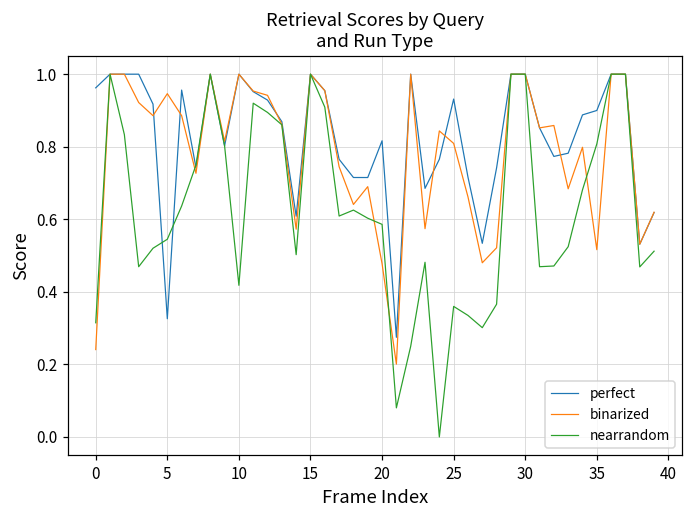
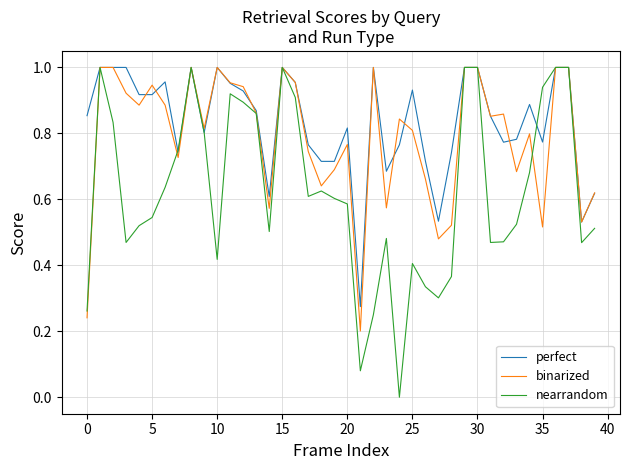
perfect, 0: 0.96 -> 0.85
nearrandom, 0: 0.31 -> 0.26
perfect, 5: 0.33 -> 0.92
binarized, 20: 0.48 -> 0.77
nearrandom, 25: 0.36 -> 0.41
perfect, 35: 0.90 -> 0.77
nearrandom, 35: 0.81 -> 0.94
